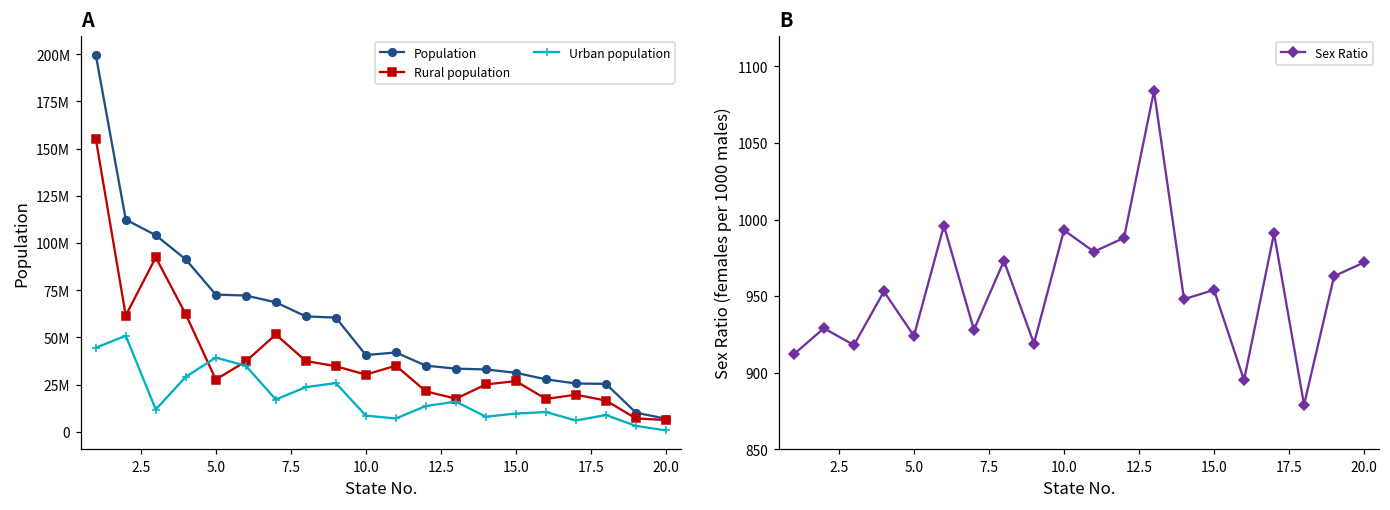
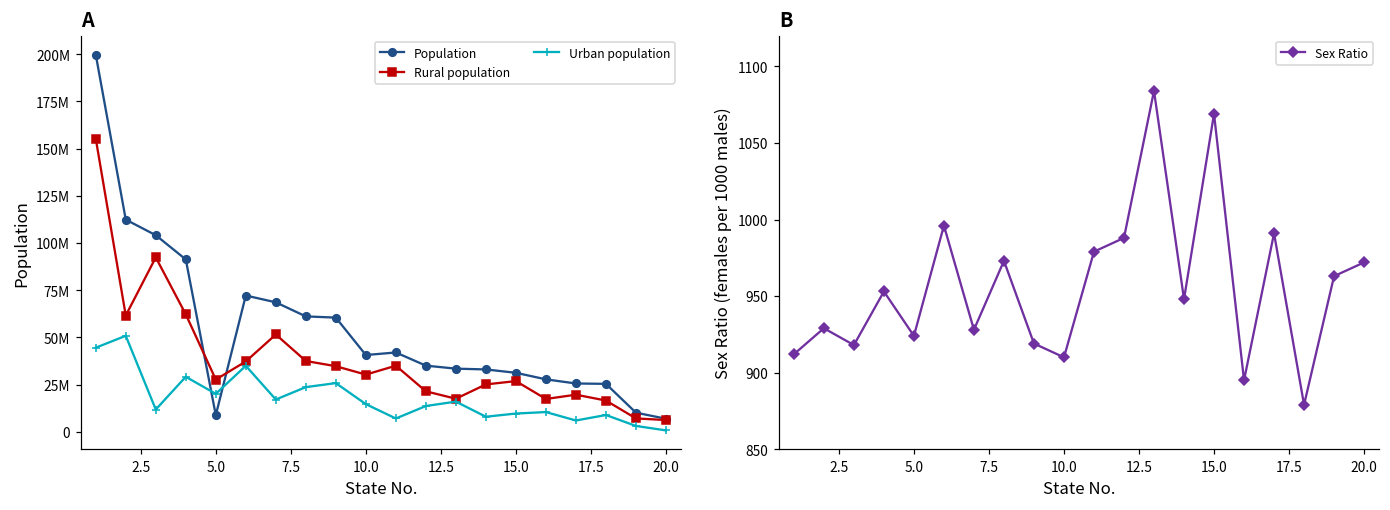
A, Population, 5.0: 73000000 -> 9000000
A, Urban population, 5.0: 39000000 -> 20000000
A, Urban population, 10.0: 9000000 -> 15000000
B, 10.0: 993 -> 910
B, 15.0: 954 -> 1069
